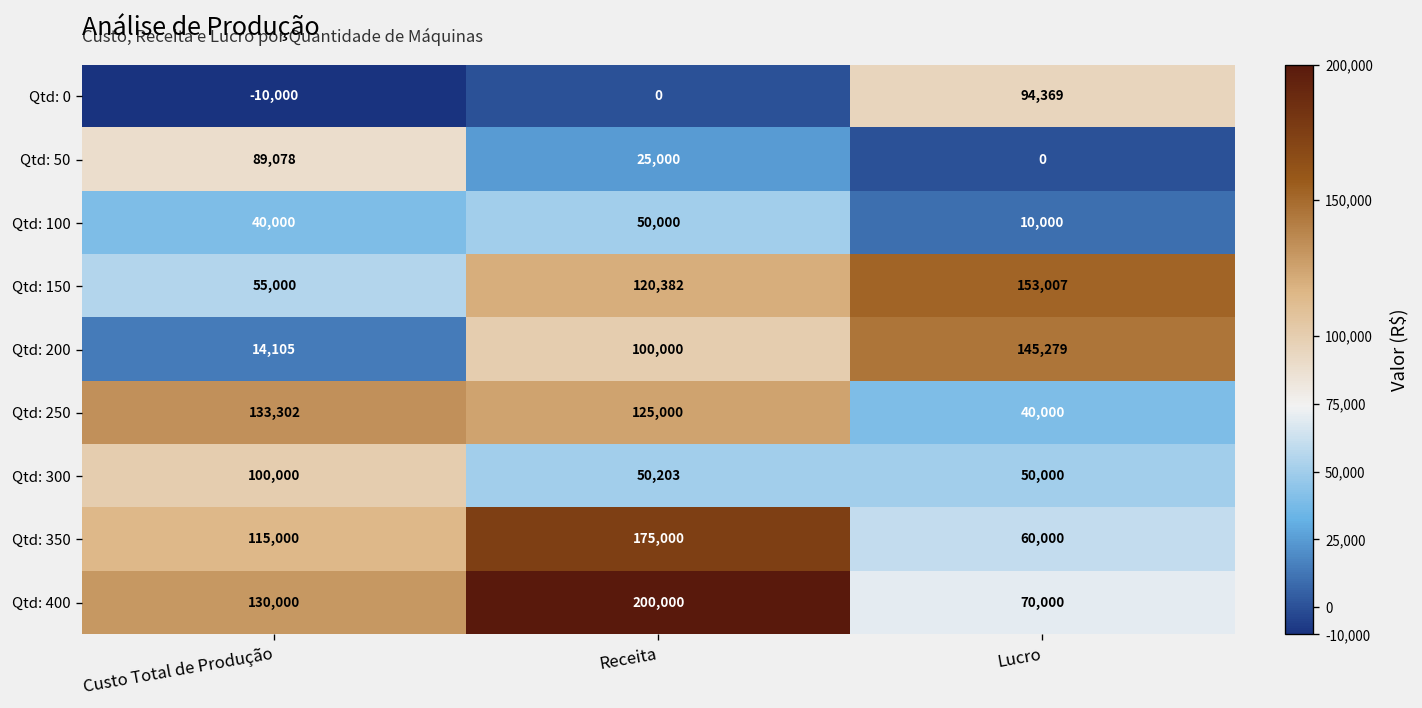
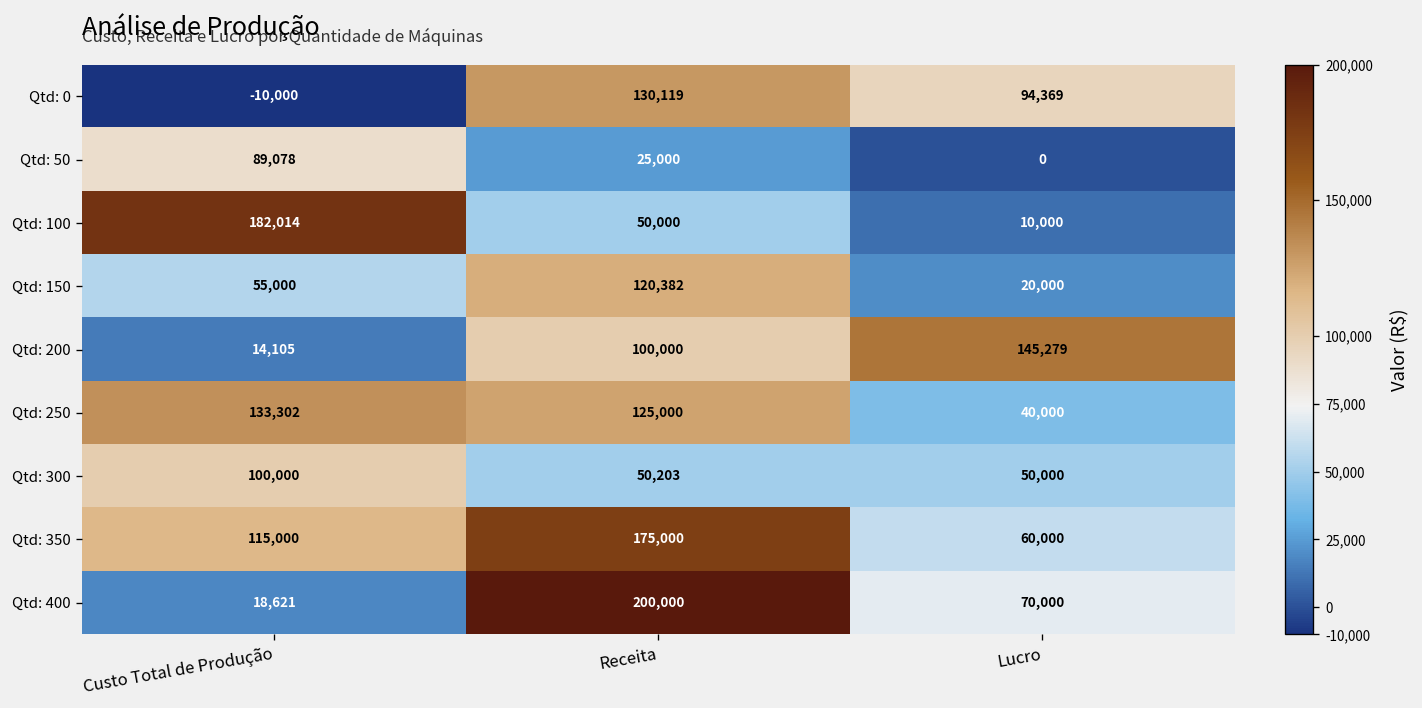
Qtd: 0, Receita: 0 -> 130,119
Qtd: 100, Custo Total de Produção: 40,000 -> 182,014
Qtd: 150, Lucro: 153,007 -> 20,000
Qtd: 400, Custo Total de Produção: 130,000 -> 18,621
